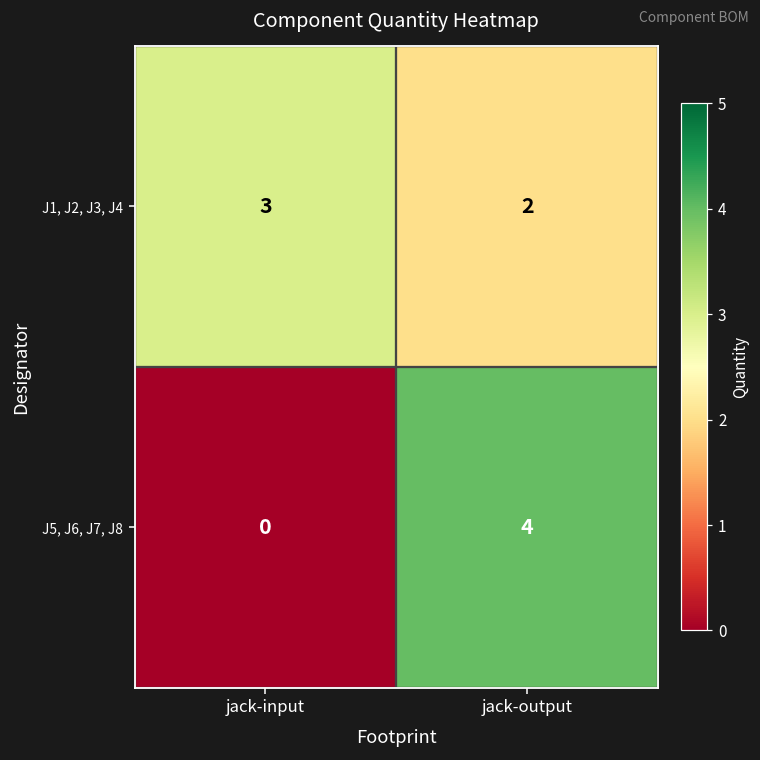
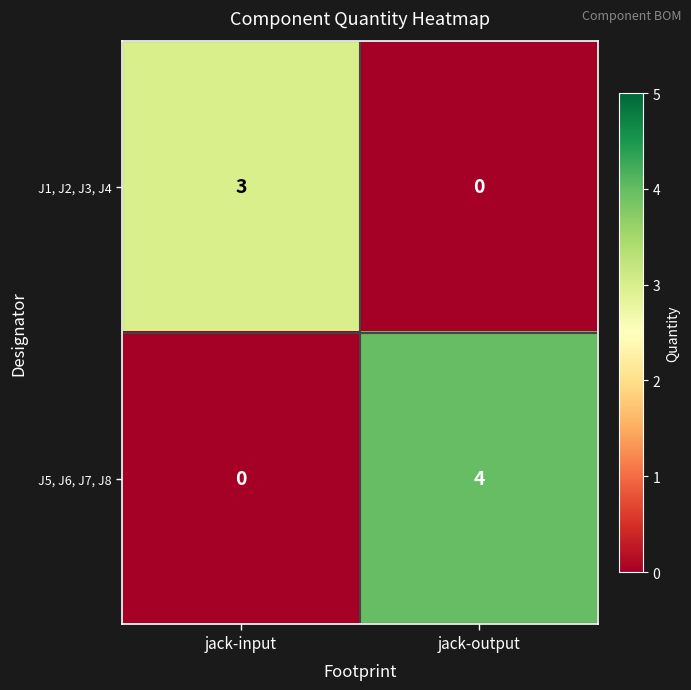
J1, J2, J3, J4, jack-output: 2 -> 0
